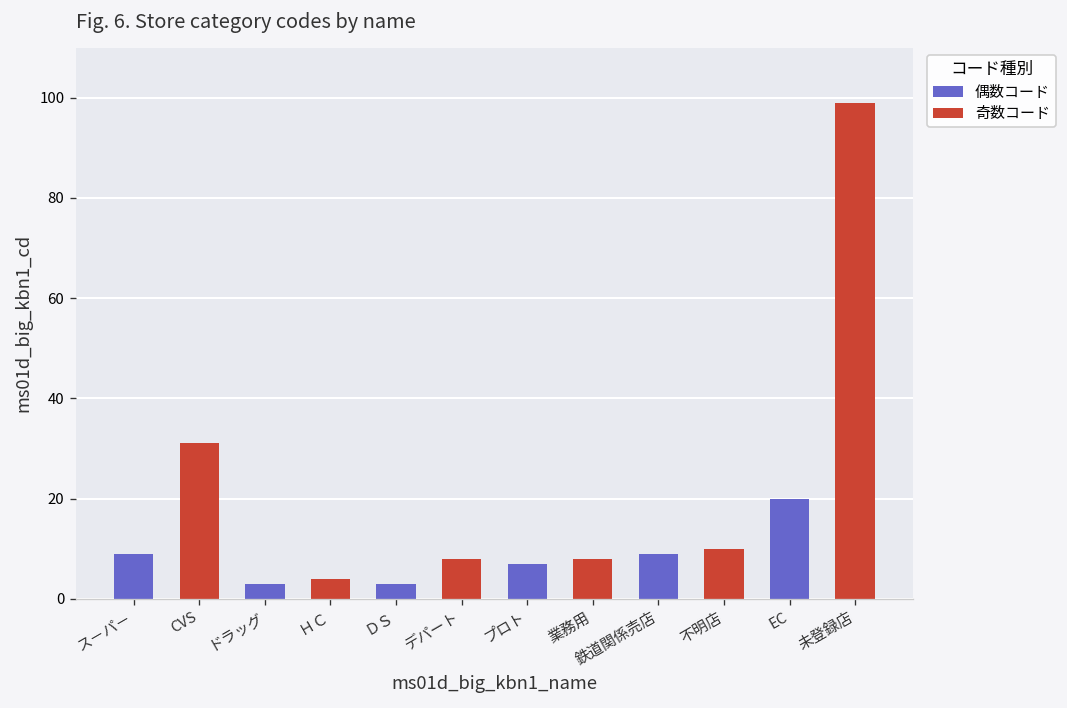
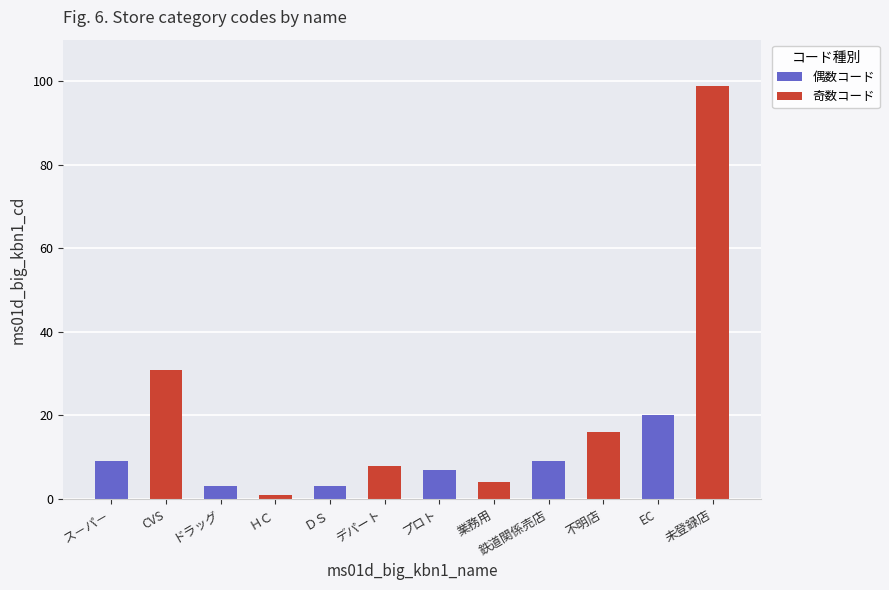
奇数コード, ＨＣ: 4 -> 1
奇数コード, 業務用: 8 -> 4
奇数コード, 不明店: 10 -> 16
